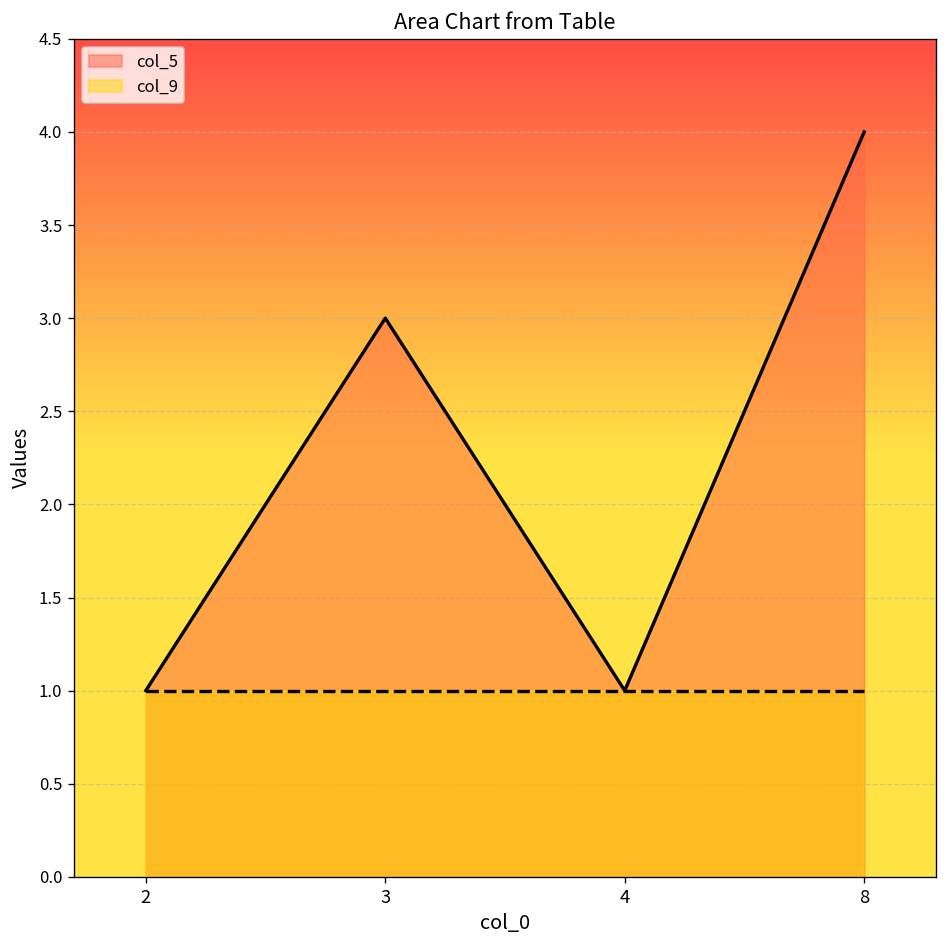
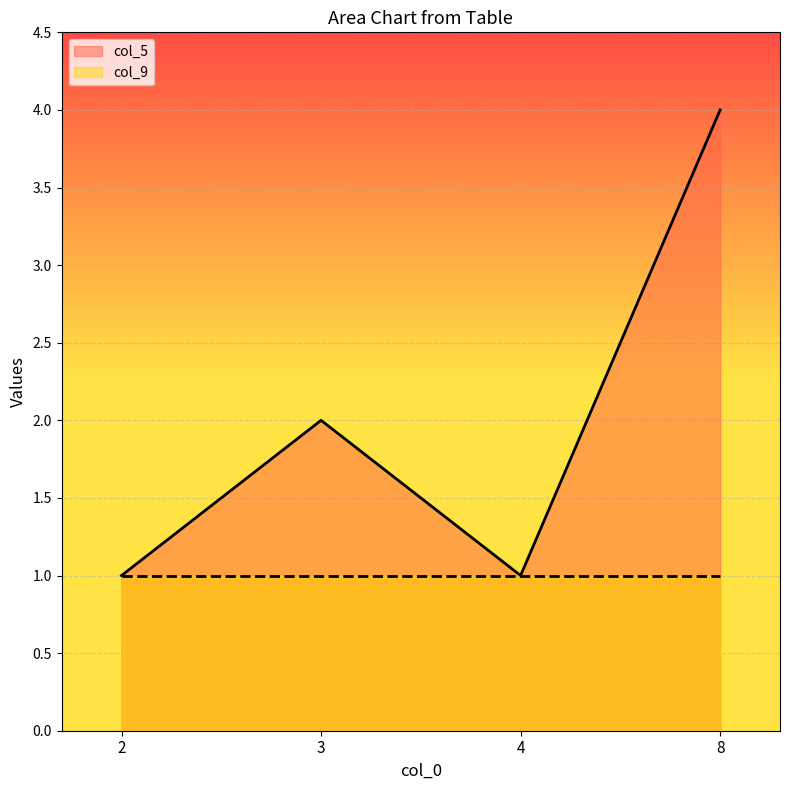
col_5, 3: 3 -> 2
